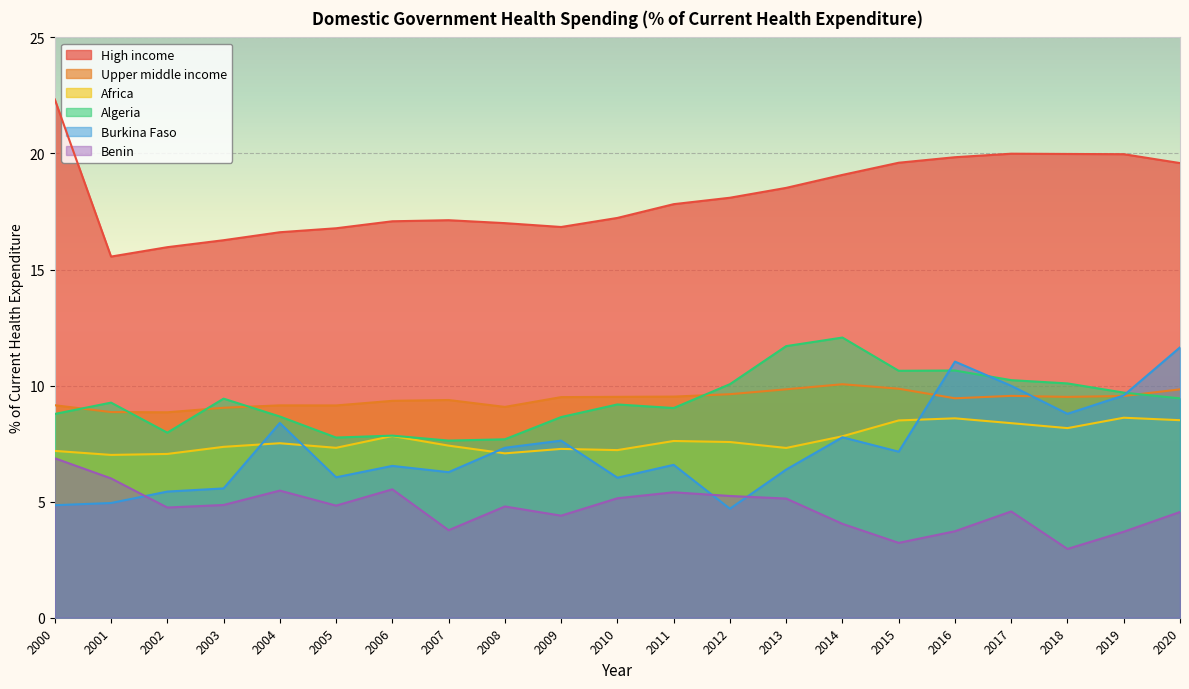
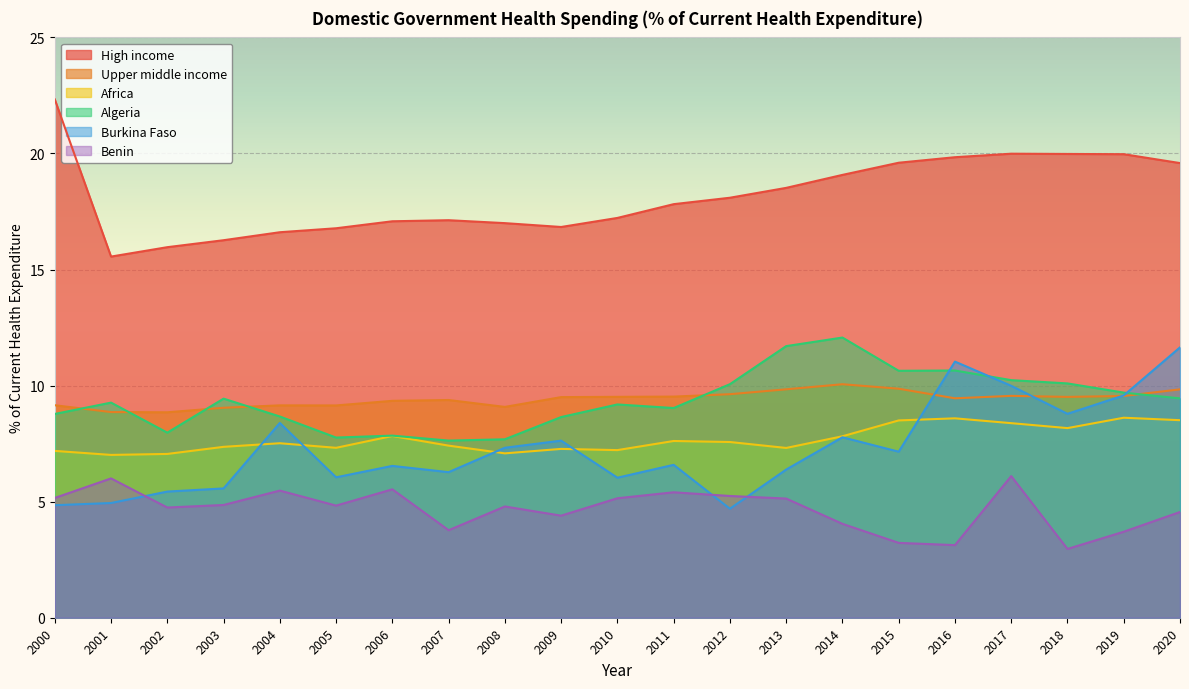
Benin, 2000: 6.9 -> 5.2
Benin, 2016: 3.7 -> 3.1
Benin, 2017: 4.6 -> 6.1
